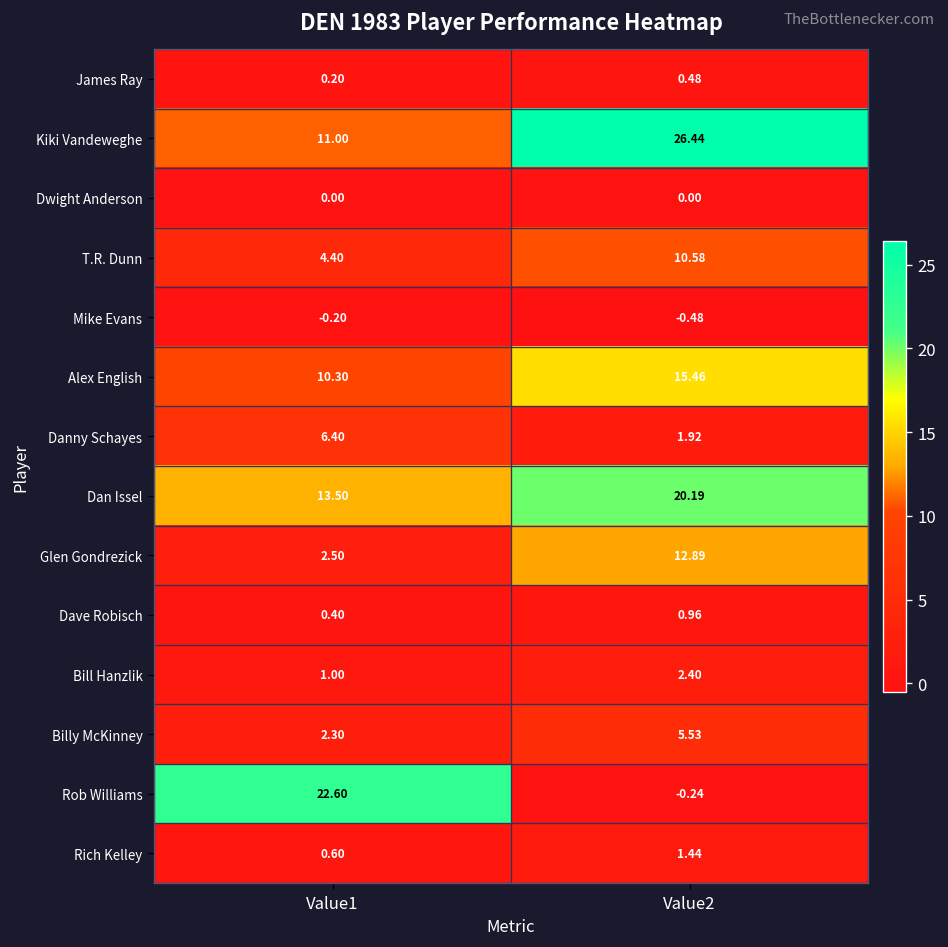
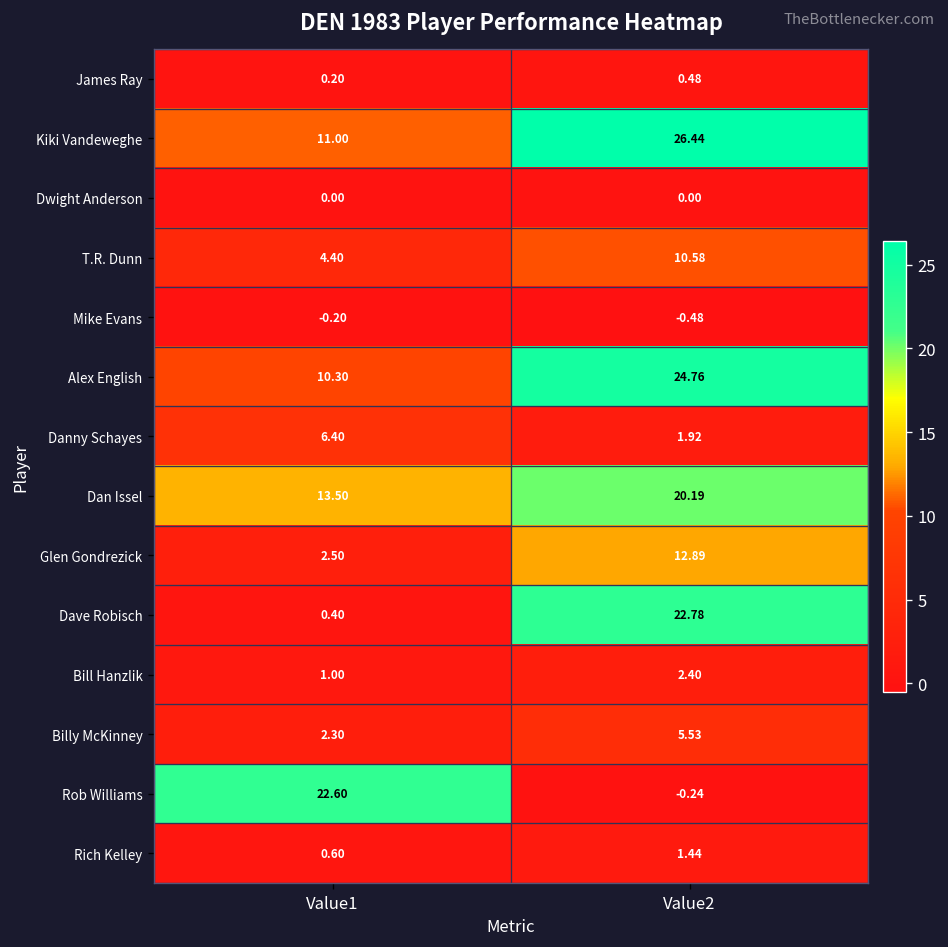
Alex English, Value2: 15.46 -> 24.76
Dave Robisch, Value2: 0.96 -> 22.78
